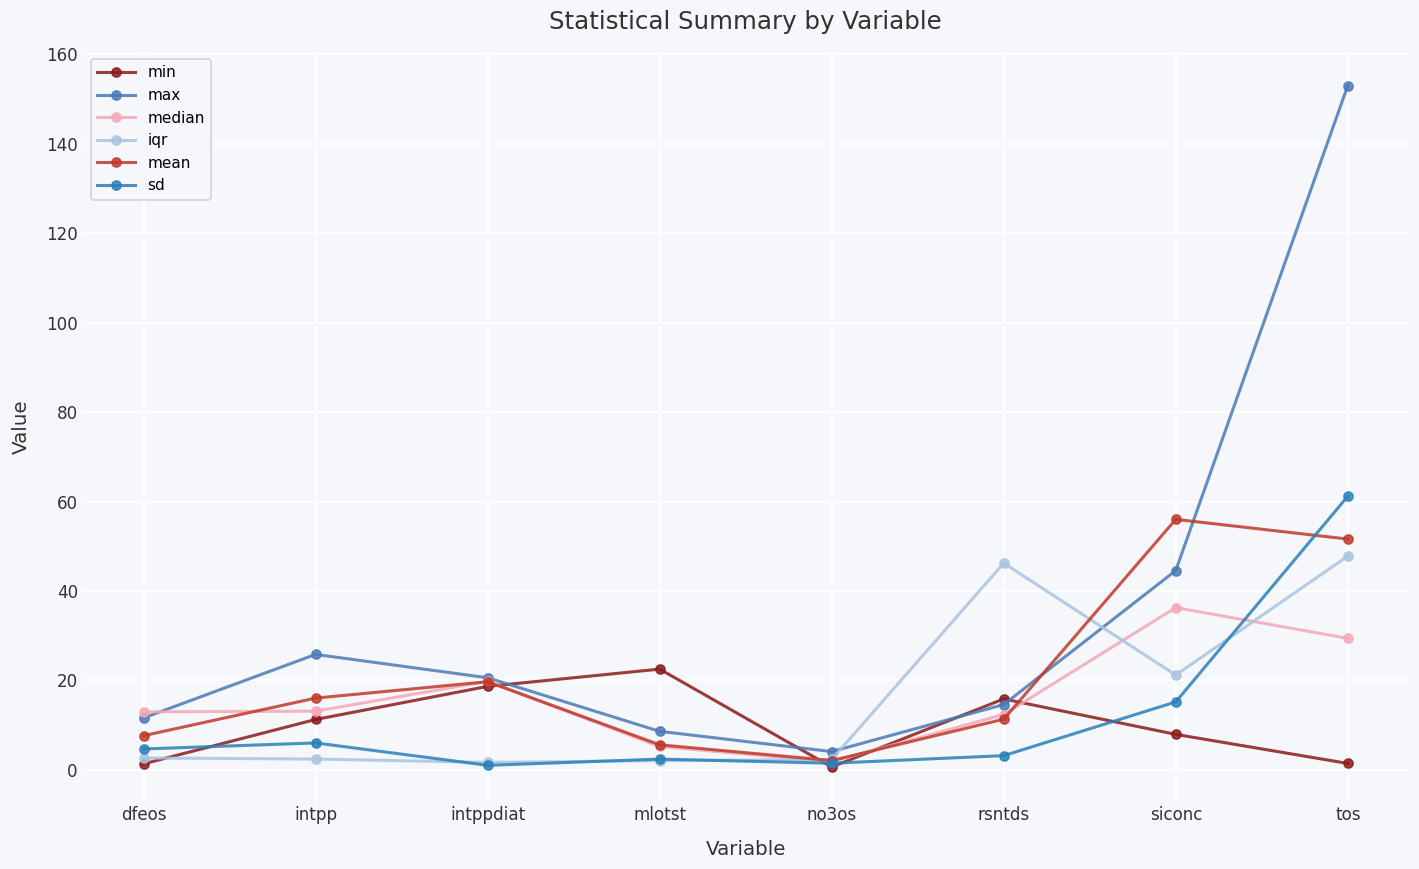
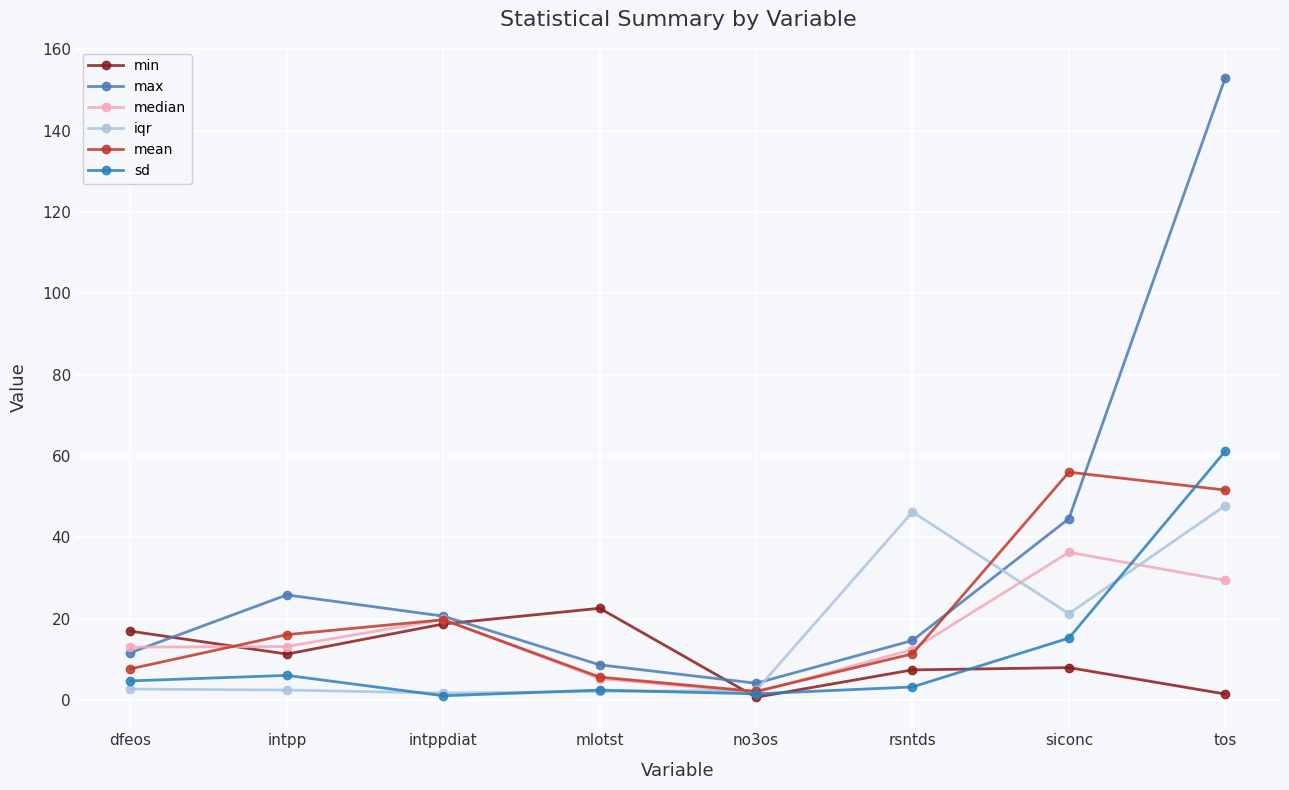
min, dfeos: 1 -> 17
min, rsntds: 16 -> 7
